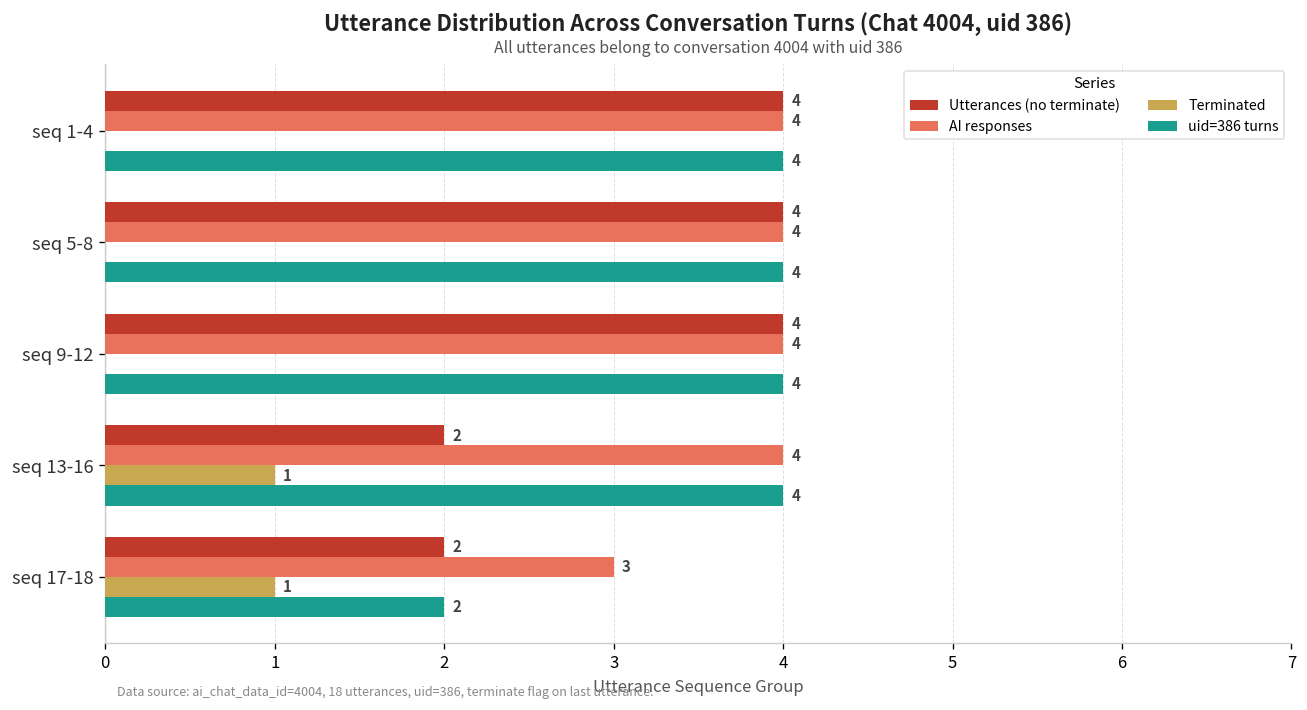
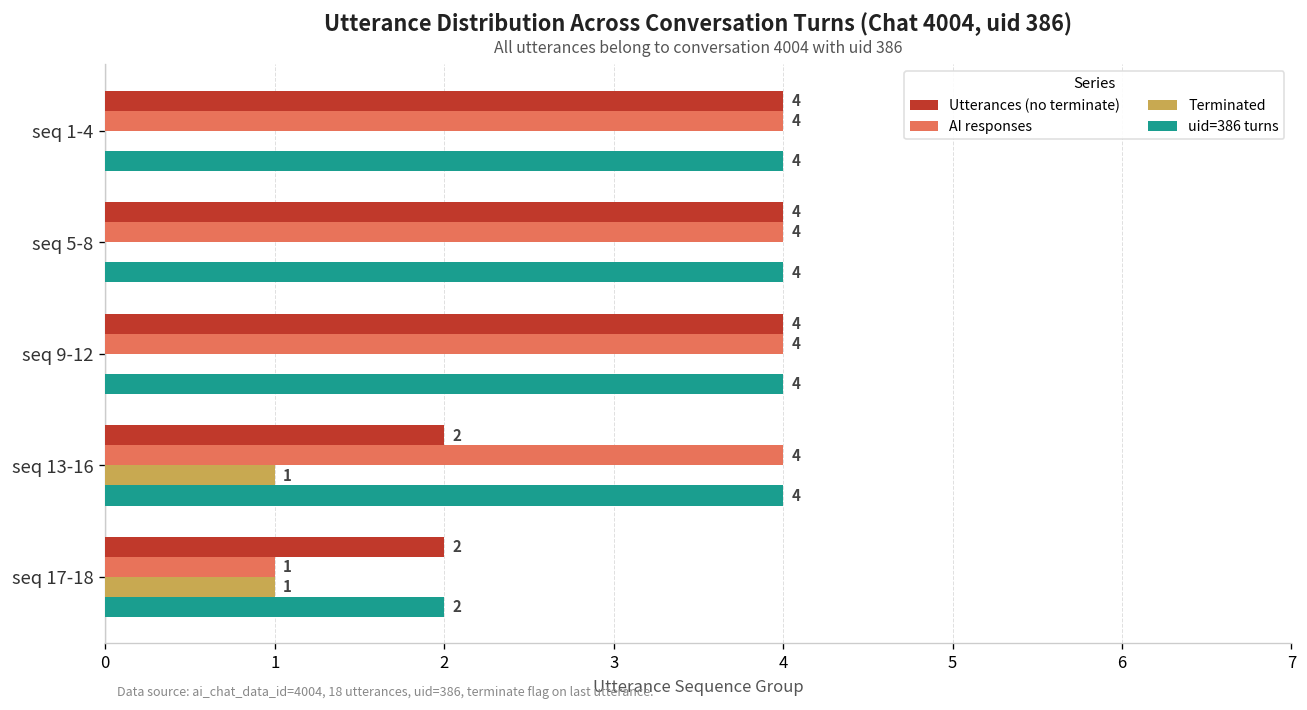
AI responses, seq 17-18: 3 -> 1
